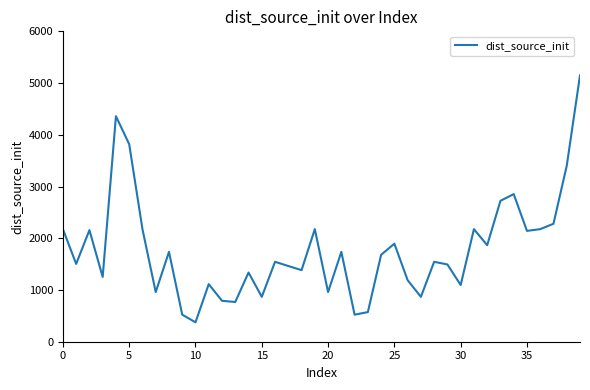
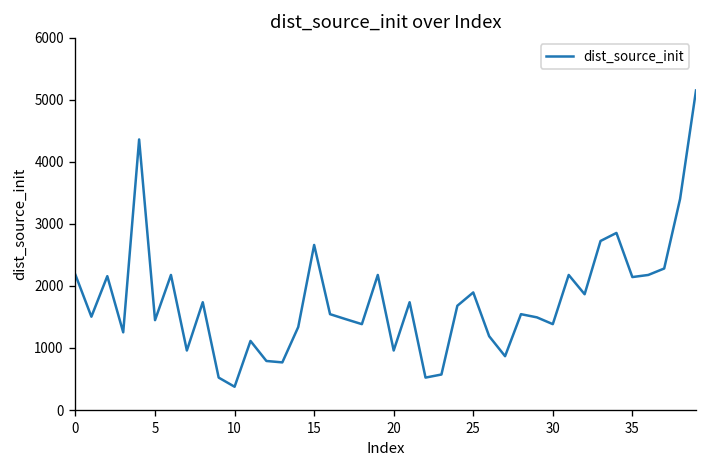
5: 3800 -> 1400
15: 900 -> 2700
30: 1100 -> 1400
